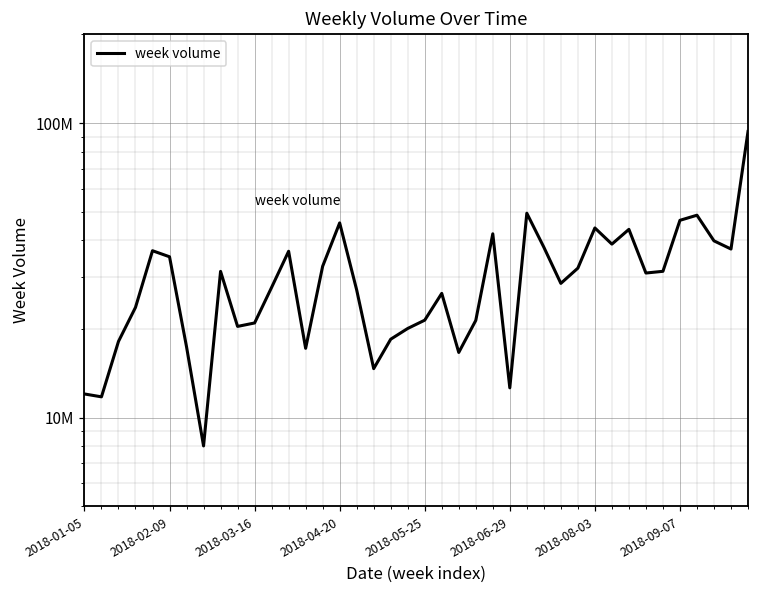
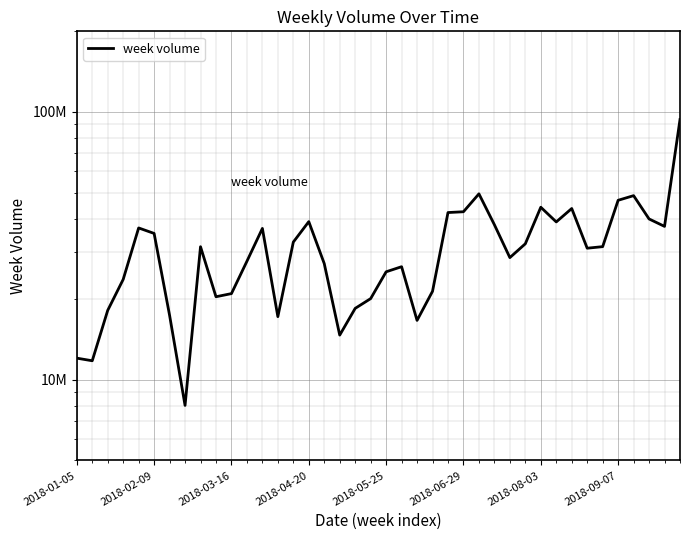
2018-04-20: 46000000 -> 39000000
2018-05-25: 21000000 -> 25000000
2018-06-29: 13000000 -> 42000000
